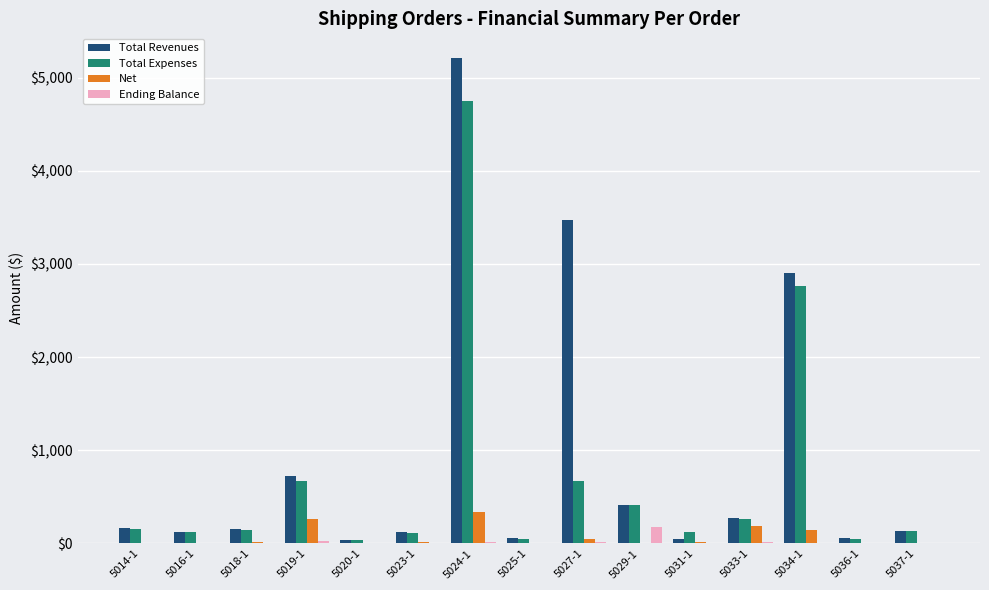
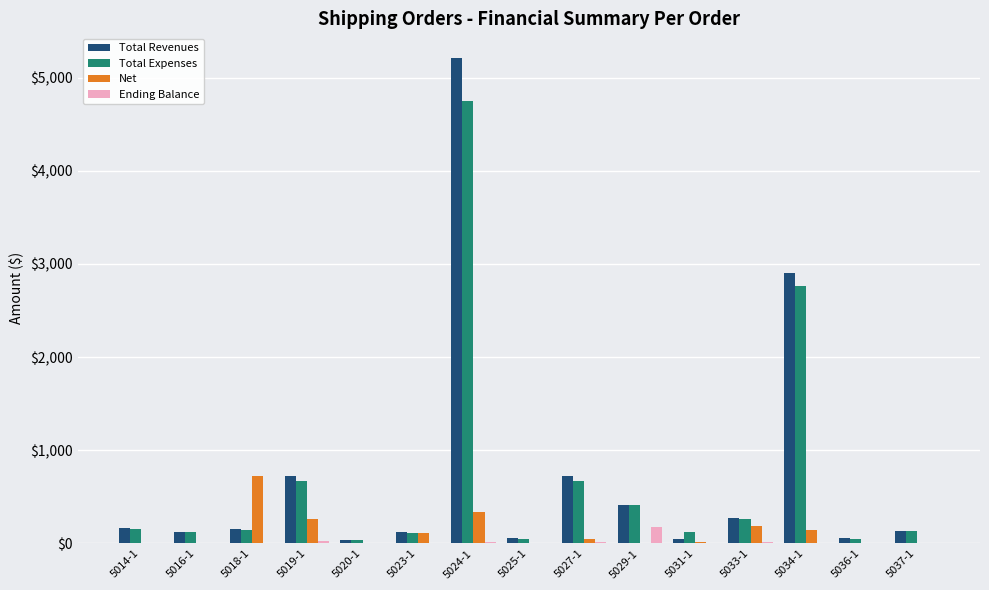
Net, 5018-1: $0 -> $700
Net, 5023-1: $0 -> $100
Total Revenues, 5027-1: $3,500 -> $700
